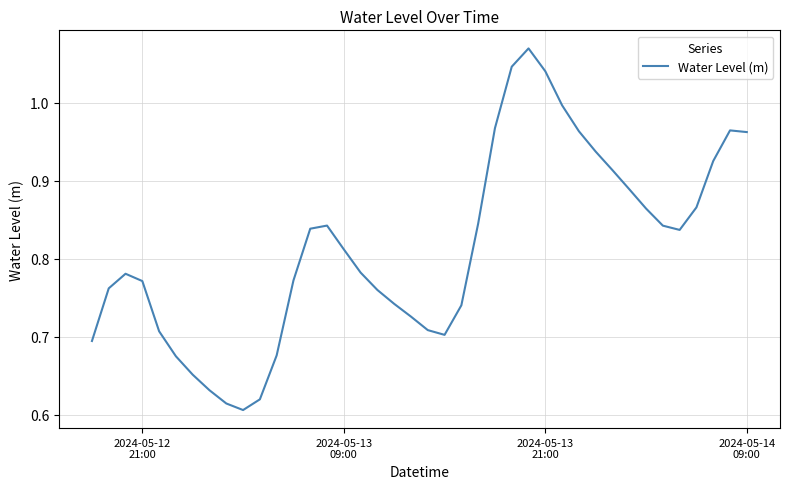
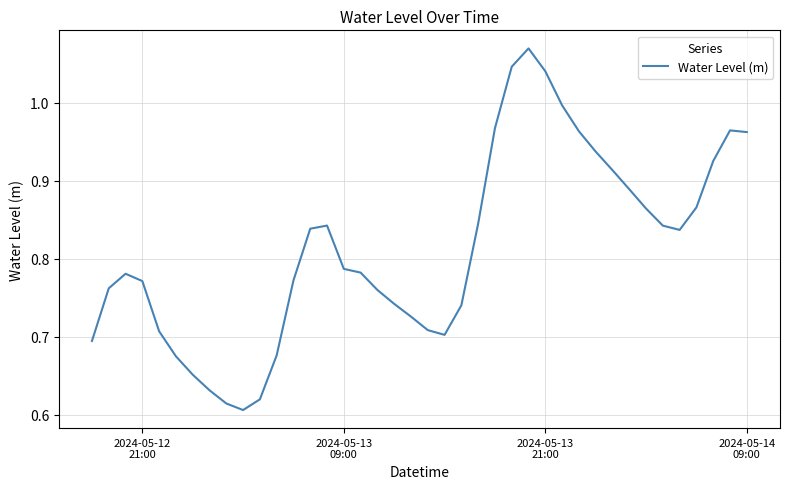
2024-05-13 09:00: 0.81 -> 0.79
